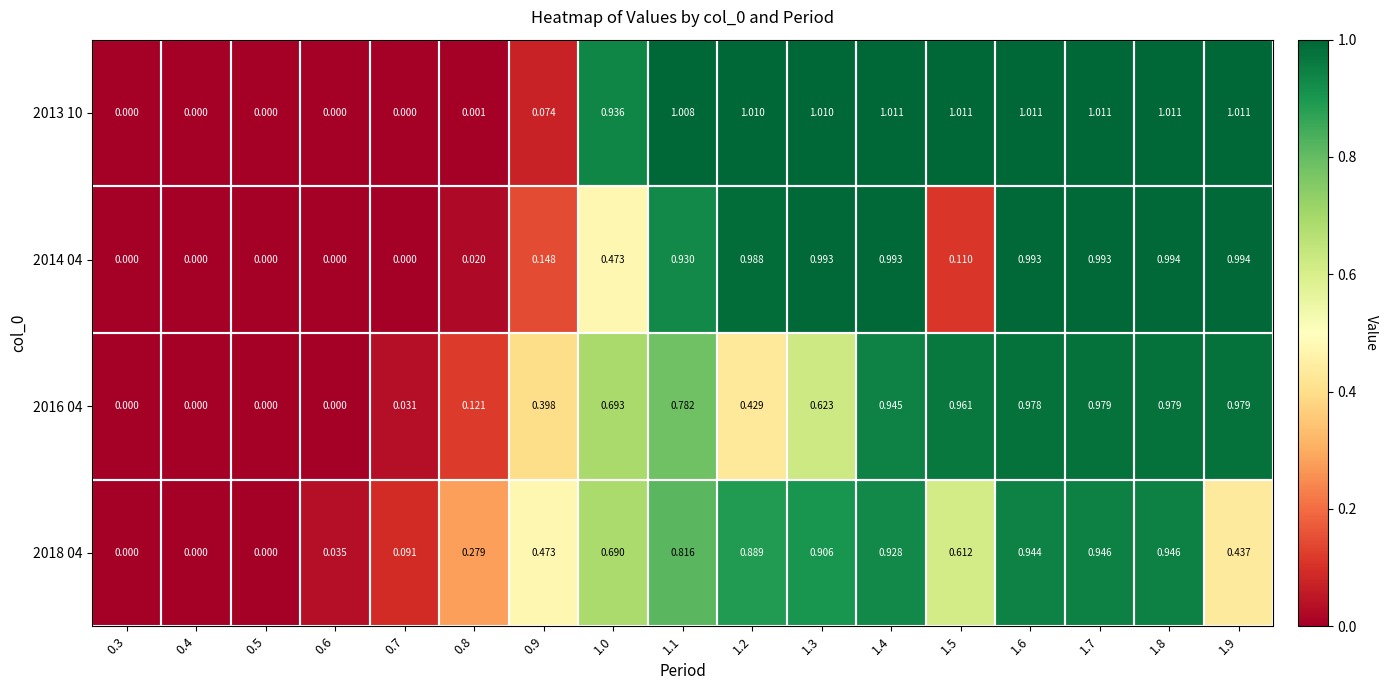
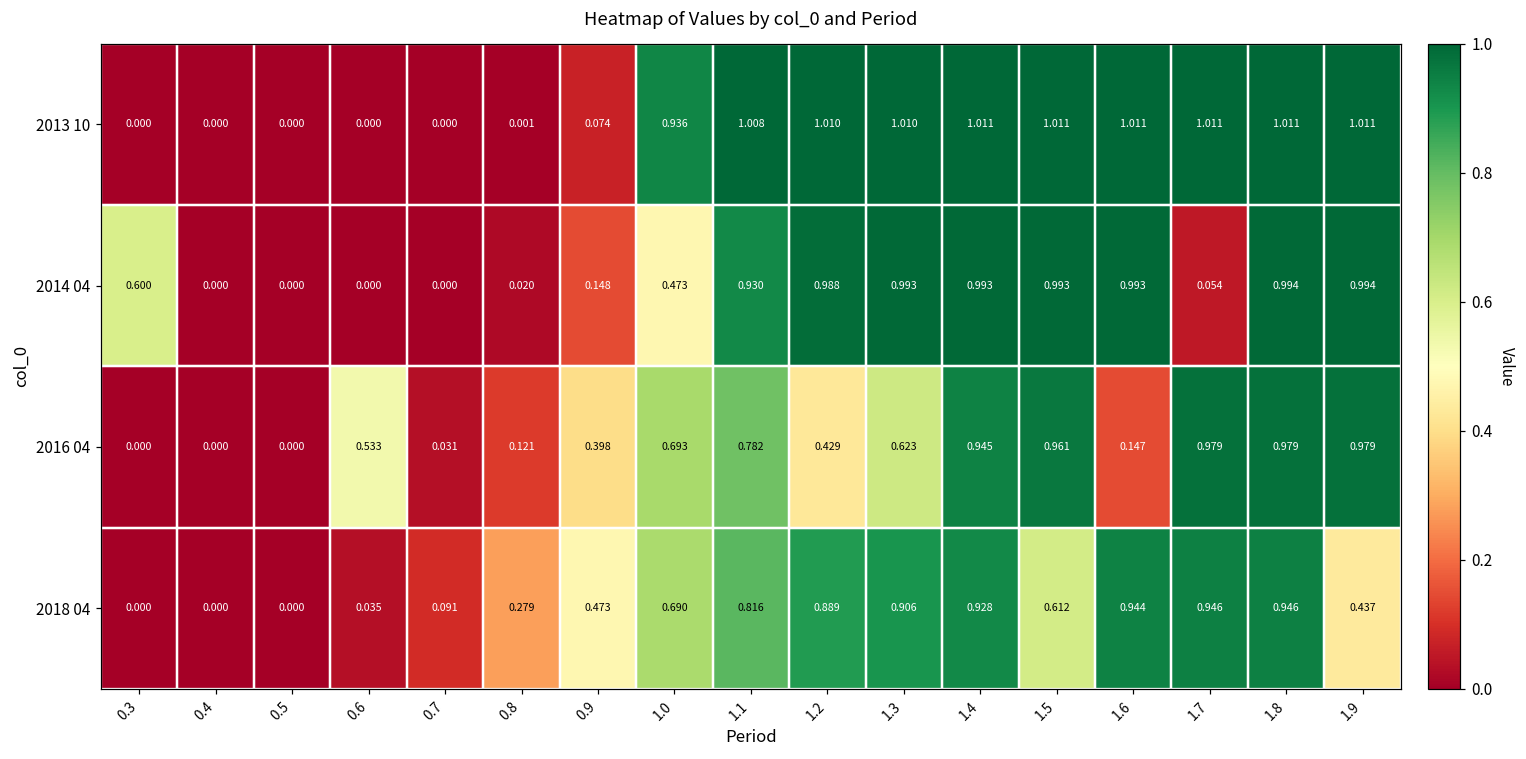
2014 04, 0.3: 0.000 -> 0.600
2014 04, 1.5: 0.110 -> 0.993
2014 04, 1.7: 0.993 -> 0.054
2016 04, 0.6: 0.000 -> 0.533
2016 04, 1.6: 0.978 -> 0.147
